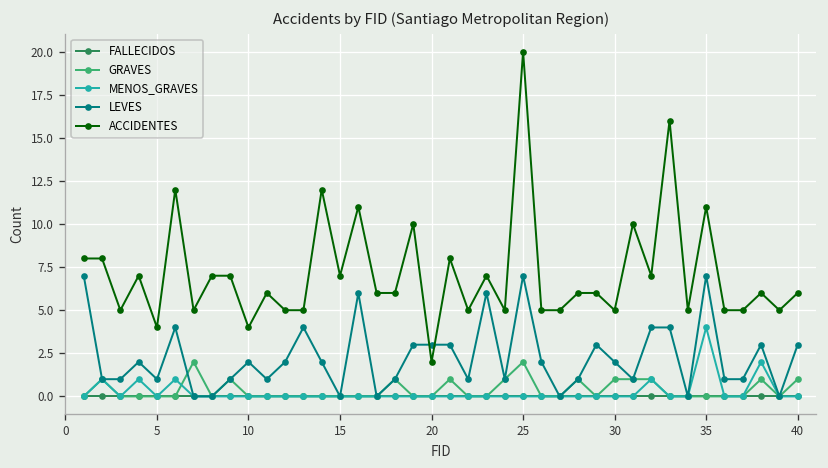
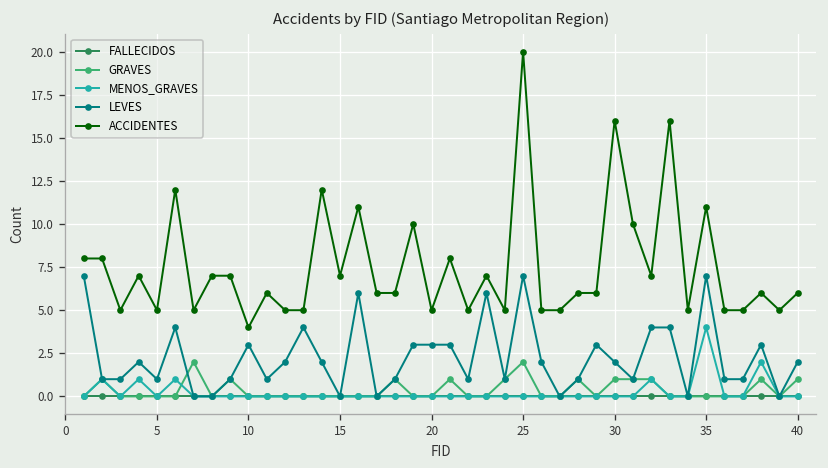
ACCIDENTES, 5: 4 -> 5
LEVES, 10: 2 -> 3
ACCIDENTES, 20: 2 -> 5
ACCIDENTES, 30: 5 -> 16
LEVES, 40: 3 -> 2
